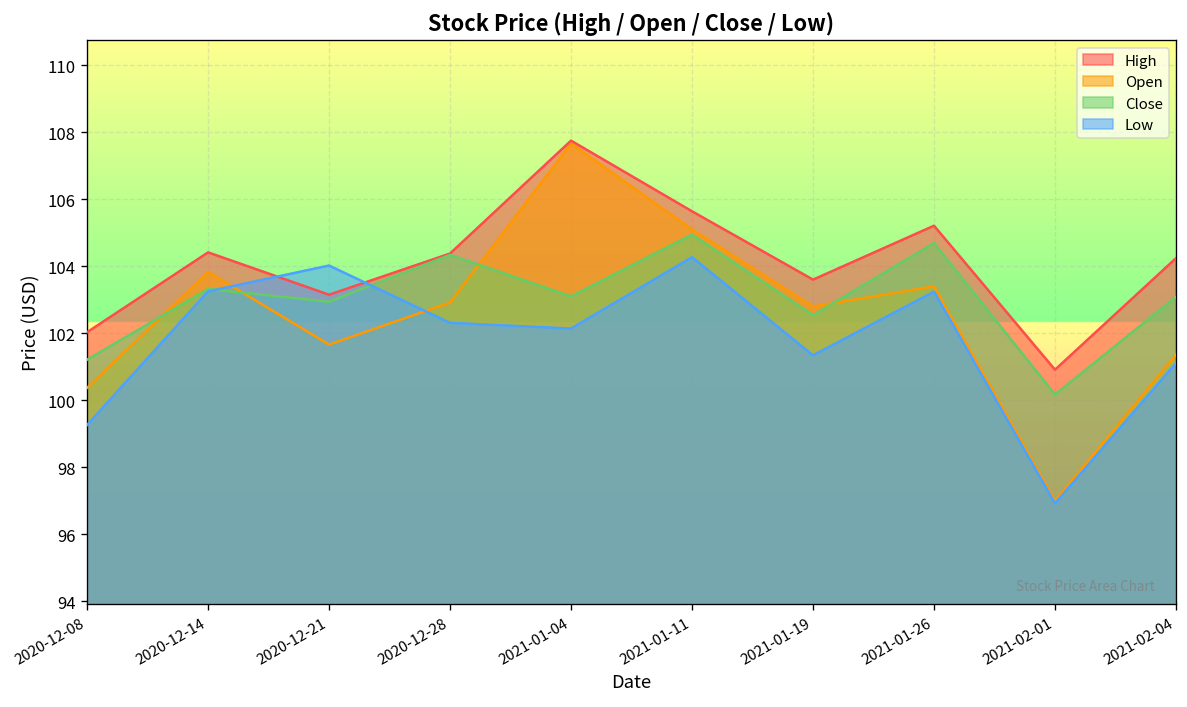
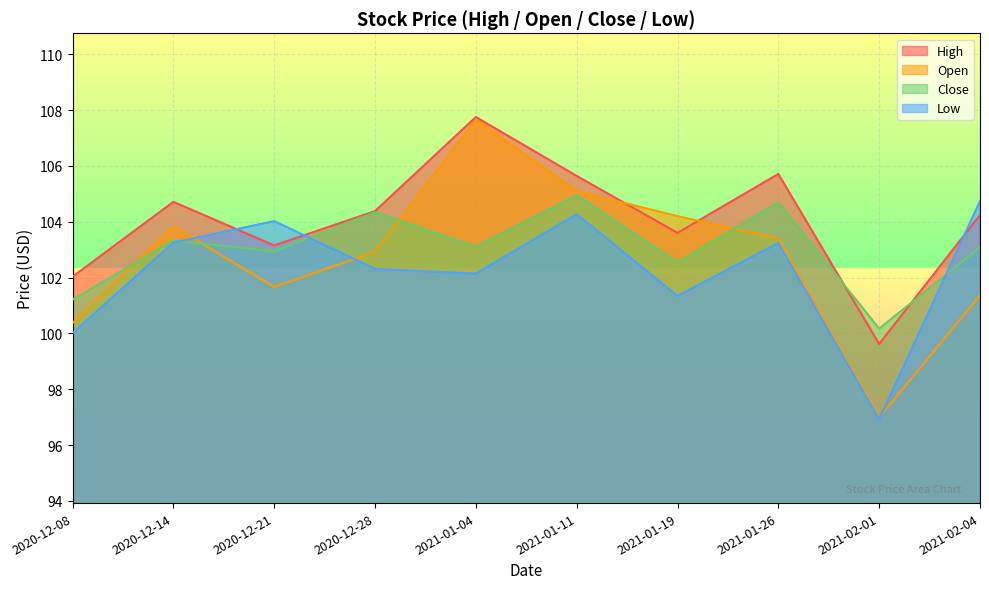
Low, 2020-12-08: 99.3 -> 100.0
High, 2020-12-14: 104.4 -> 104.7
Open, 2021-01-19: 102.8 -> 104.2
High, 2021-01-26: 105.2 -> 105.7
High, 2021-02-01: 100.9 -> 99.6
Low, 2021-02-04: 101.1 -> 104.7
